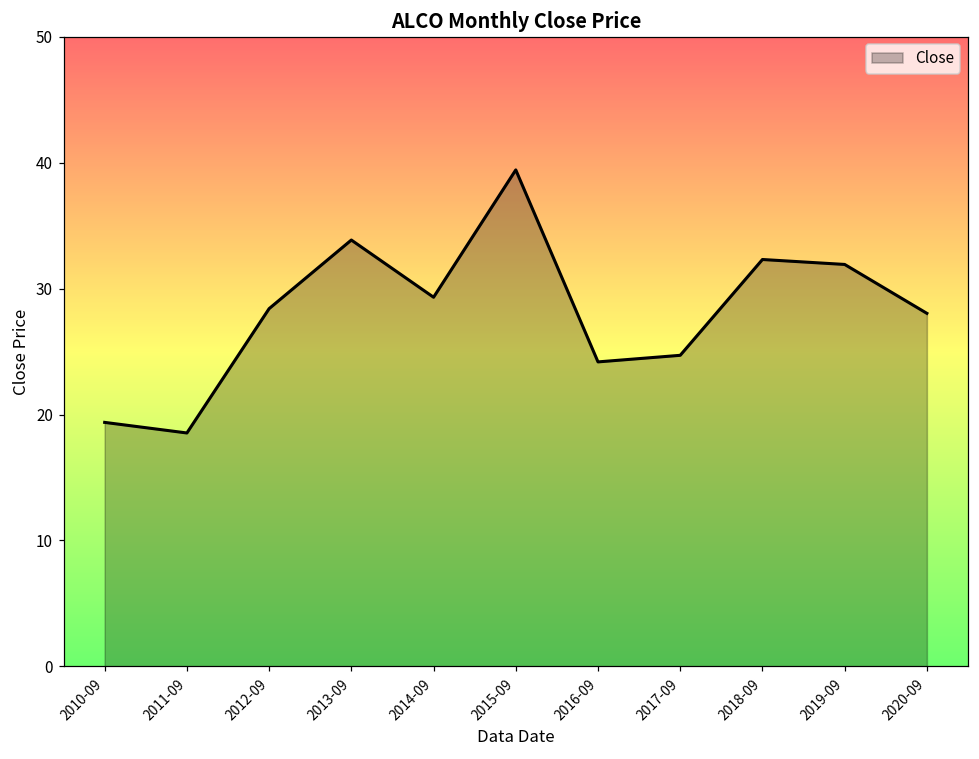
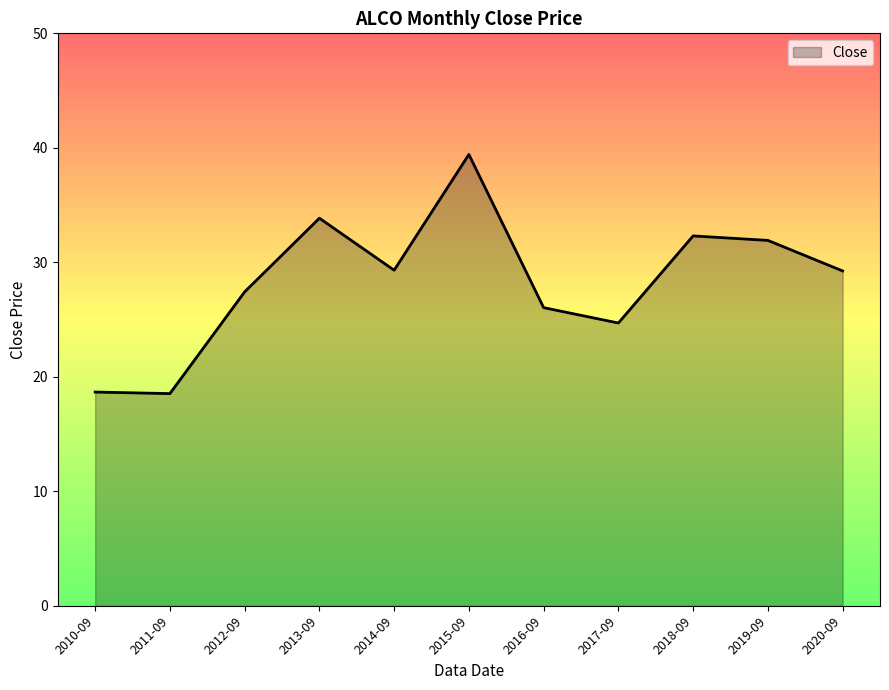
2010-09: 19.4 -> 18.7
2012-09: 28.4 -> 27.4
2016-09: 24.2 -> 26.0
2020-09: 28.0 -> 29.2
